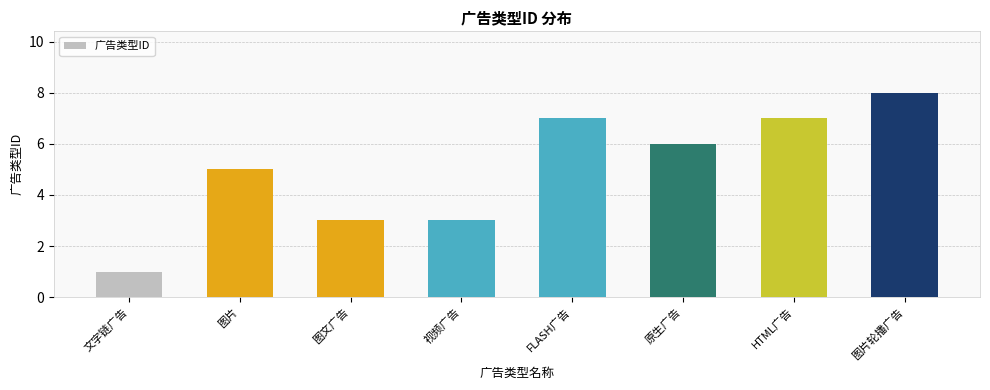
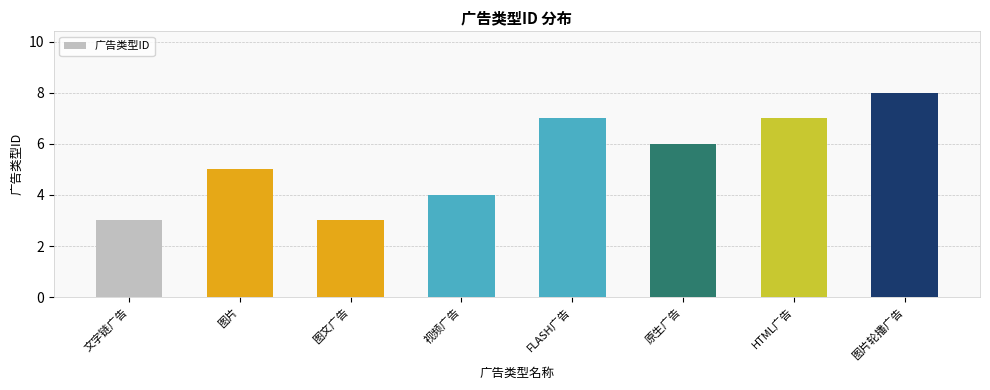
文字链广告: 1 -> 3
视频广告: 3 -> 4
